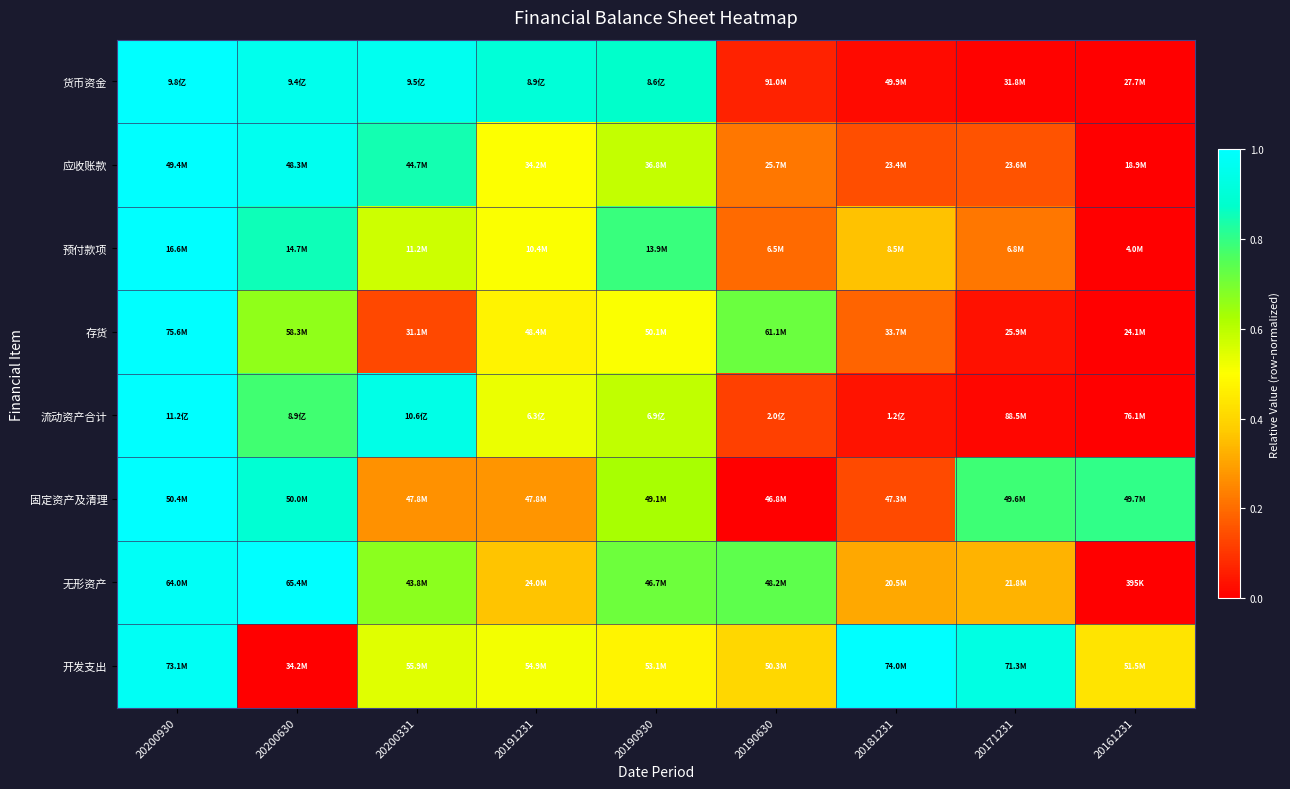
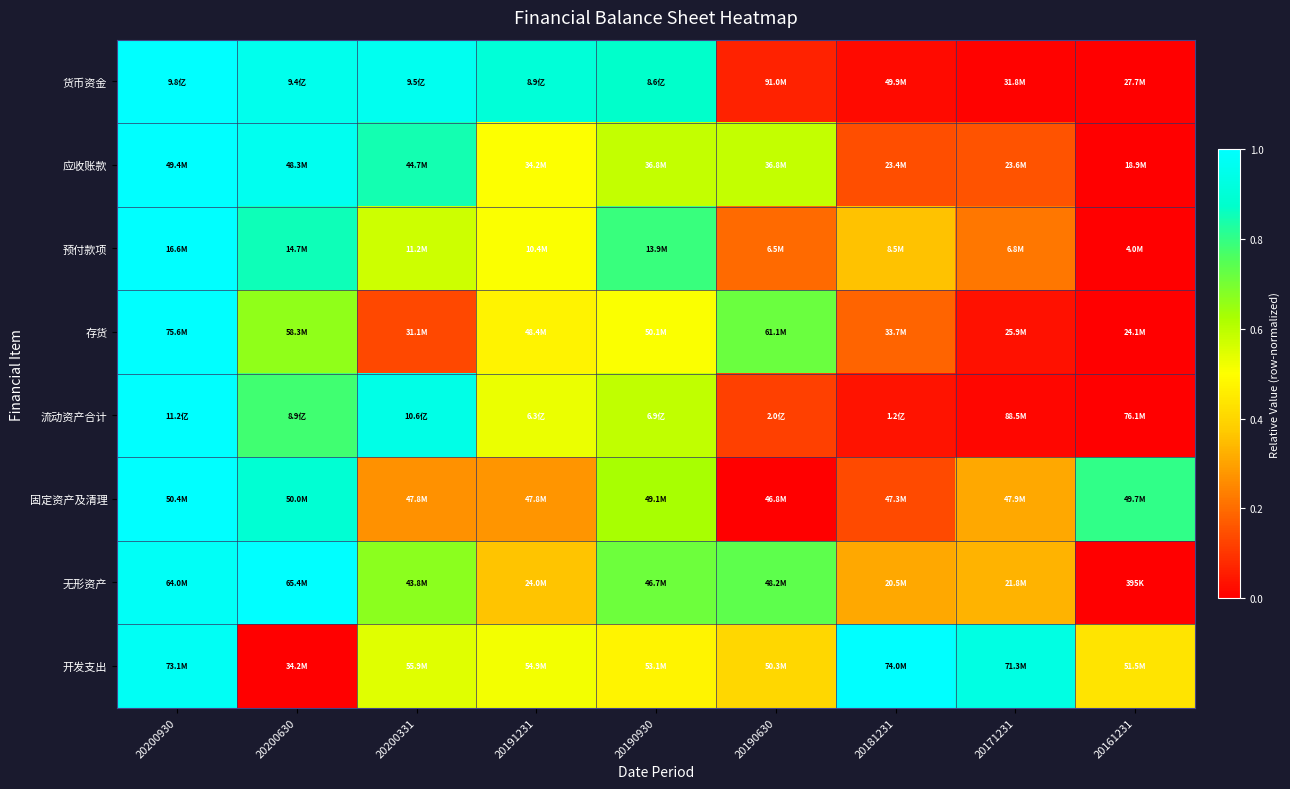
应收账款, 20190630: 25.7M -> 36.8M
固定资产及清理, 20171231: 49.6M -> 47.9M
